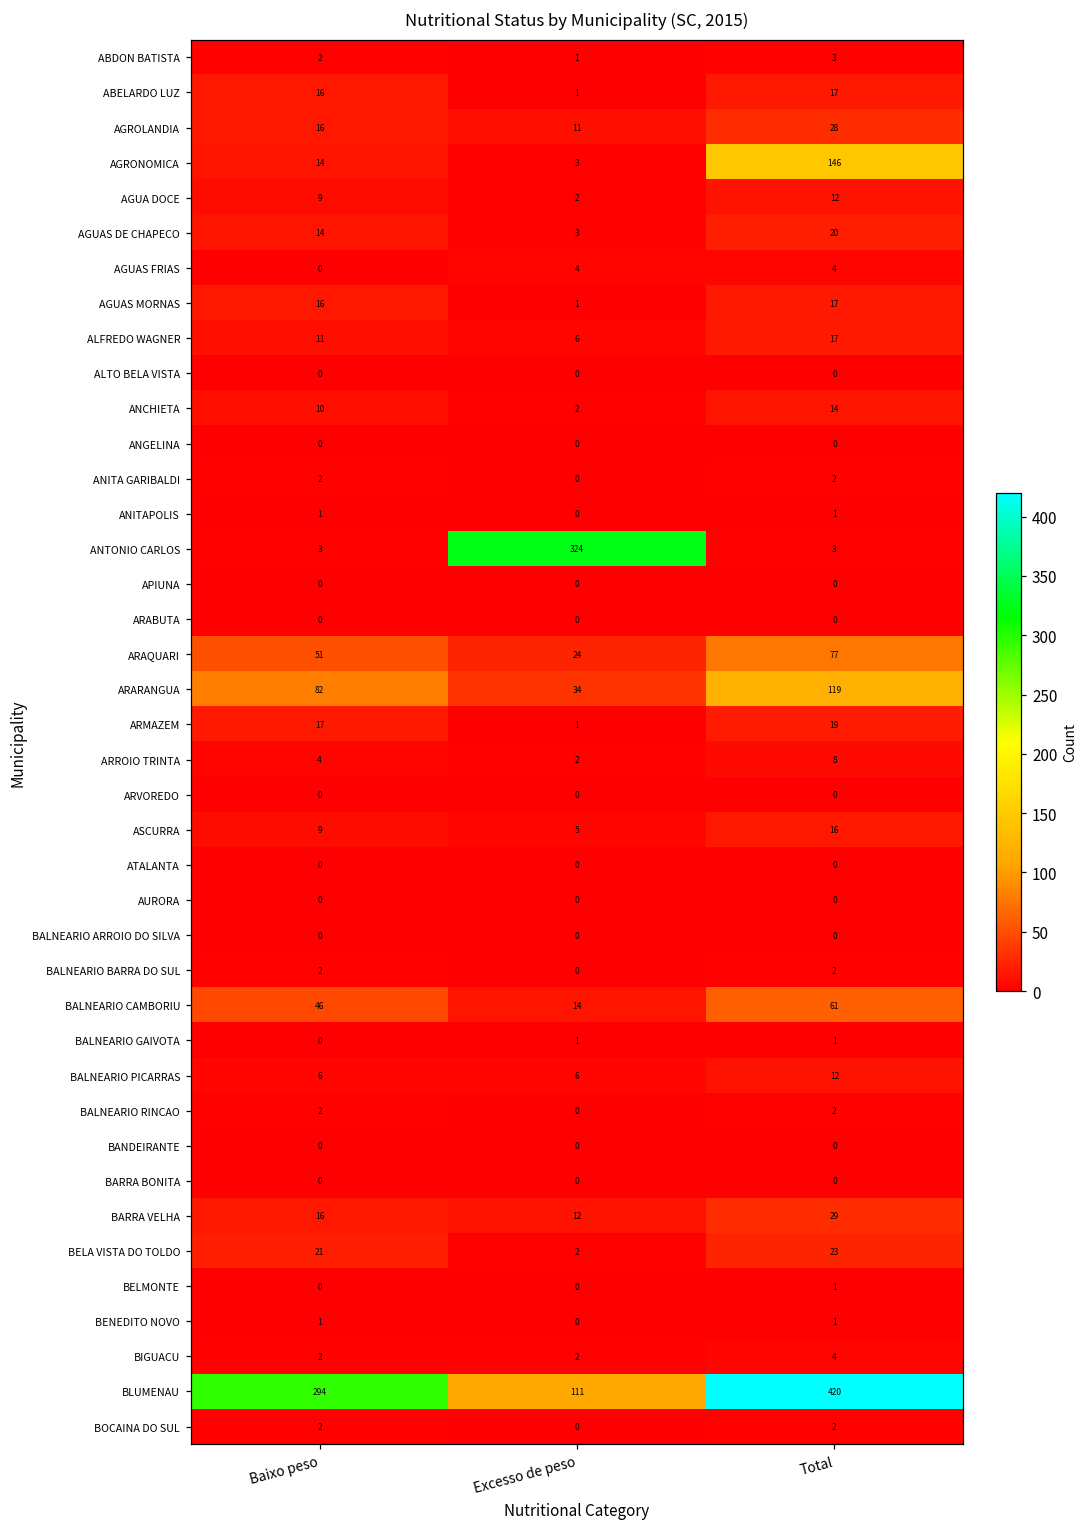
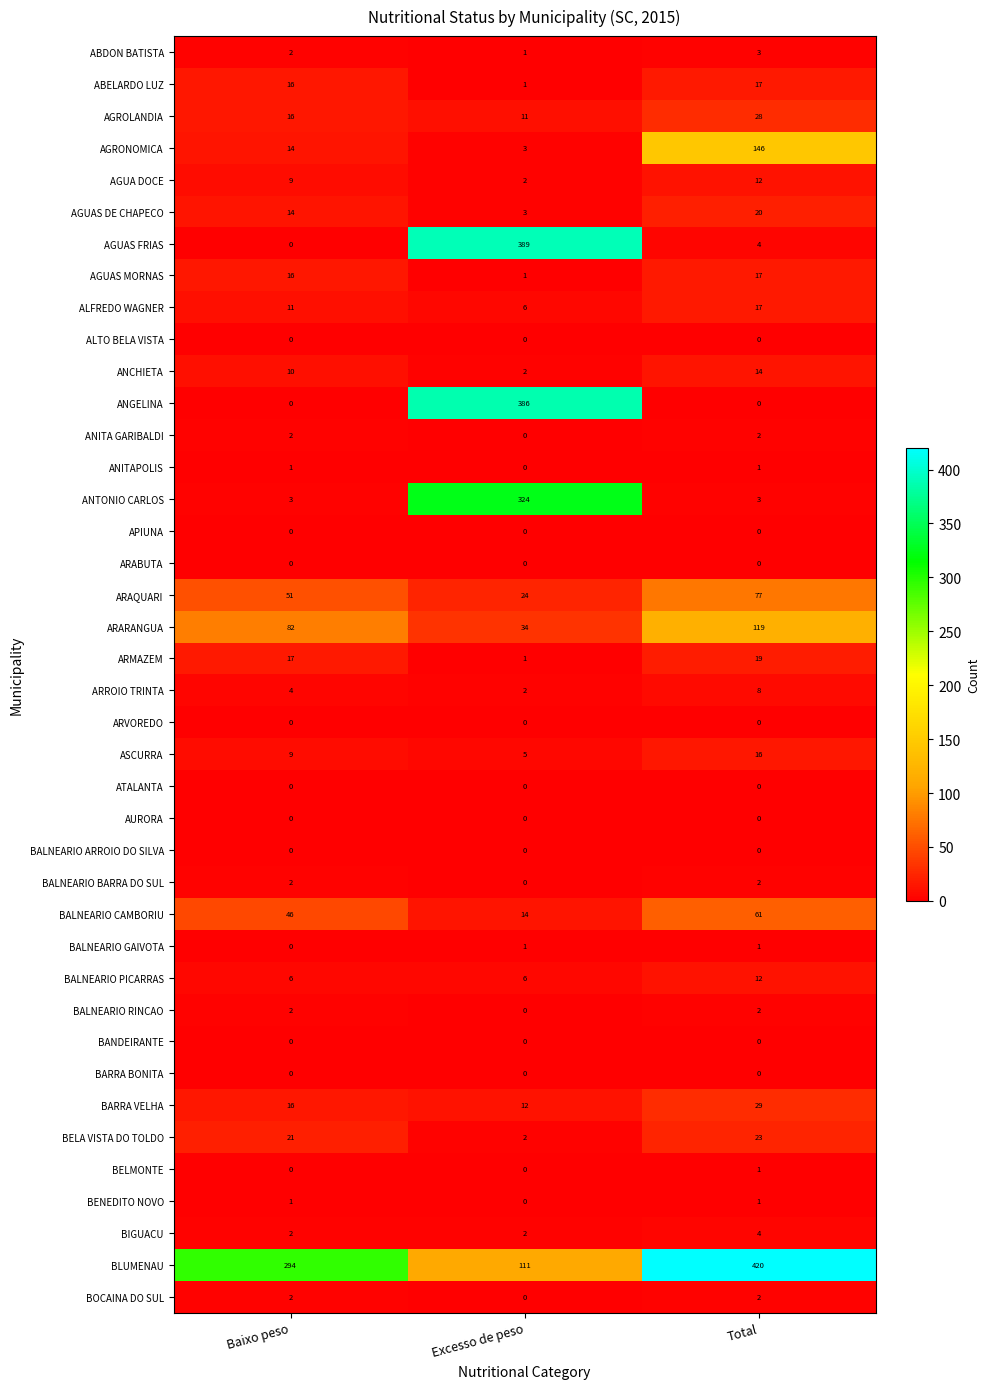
AGUAS FRIAS, Excesso de peso: 4 -> 389
ANGELINA, Excesso de peso: 0 -> 386
